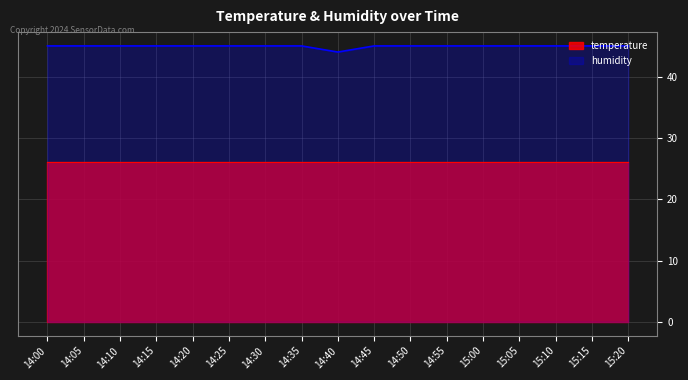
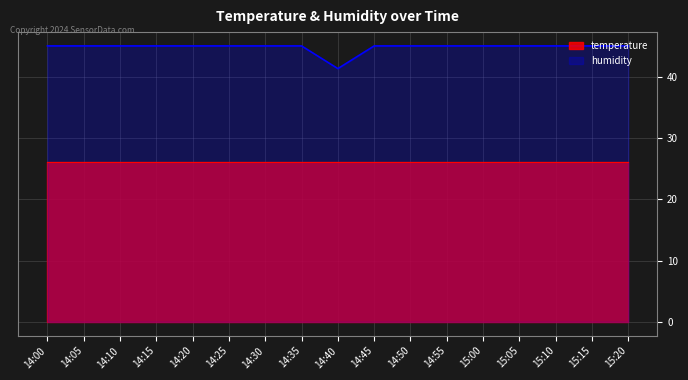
humidity, 14:40: 44 -> 41
